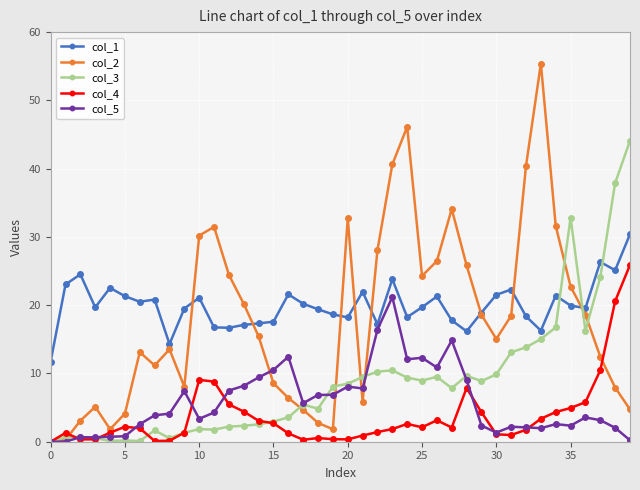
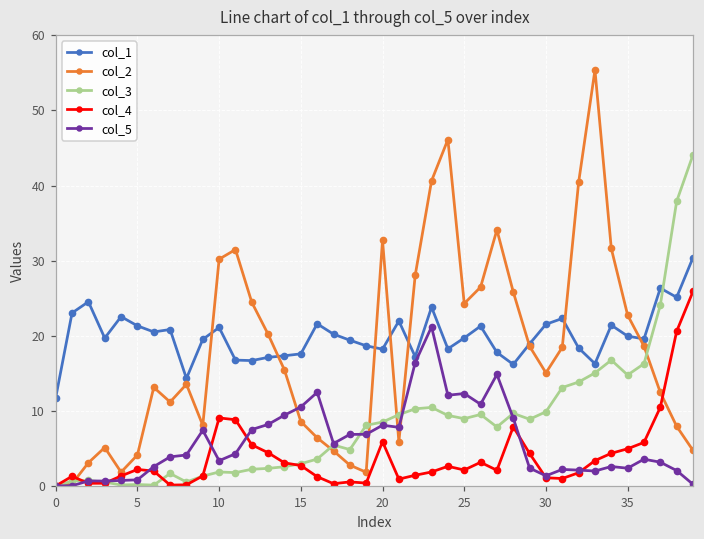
col_4, 20: 0 -> 6
col_3, 35: 33 -> 15
